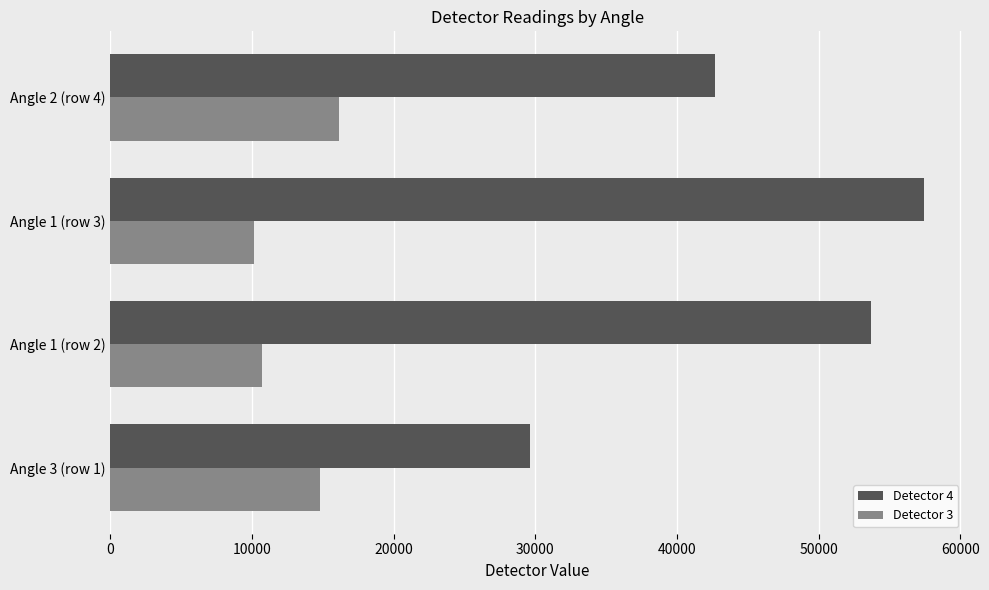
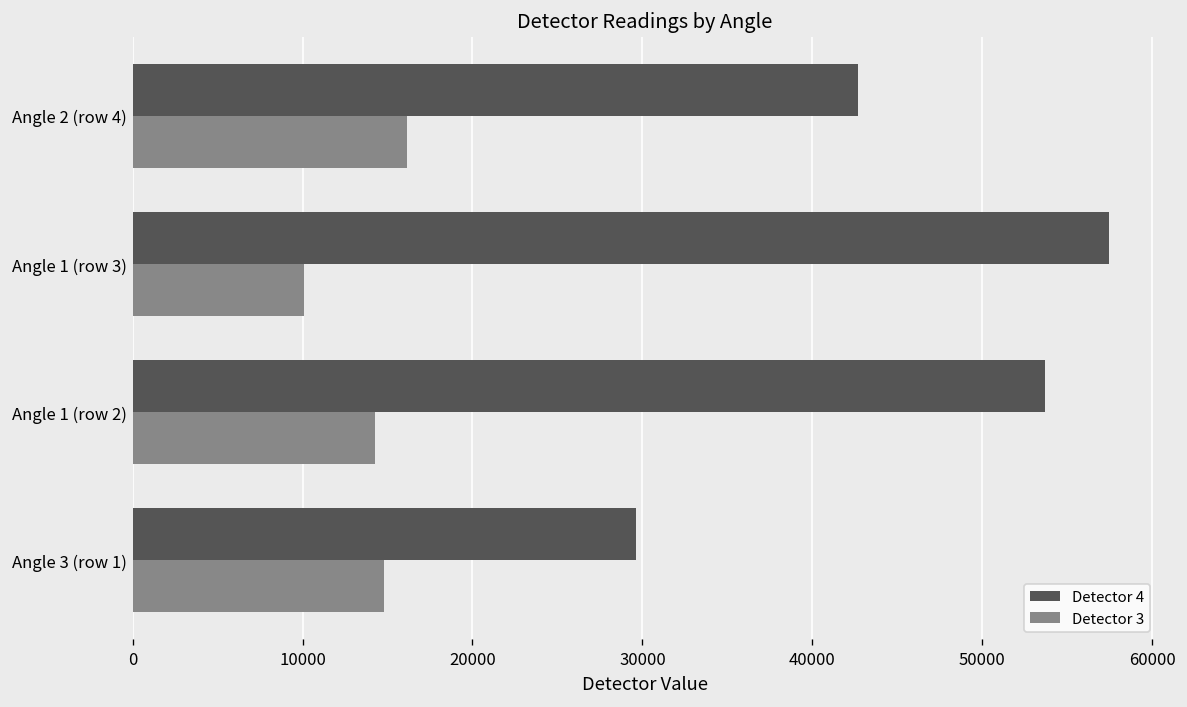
Detector 3, Angle 1 (row 2): 10700 -> 14300
